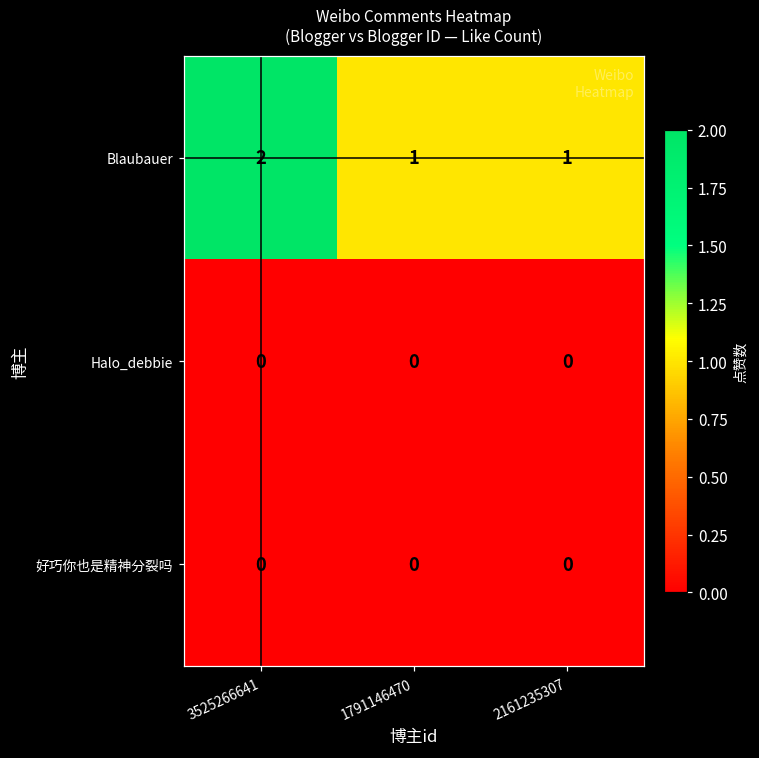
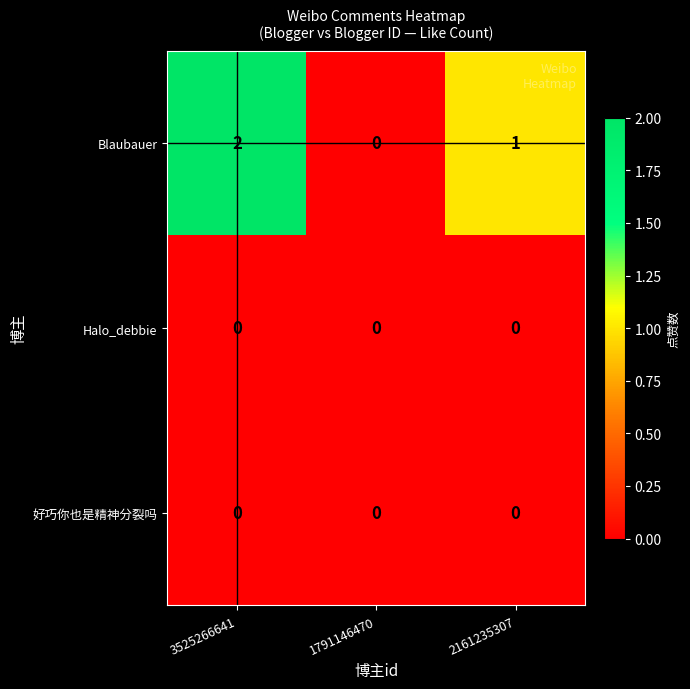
Blaubauer, 1791146470: 1 -> 0
